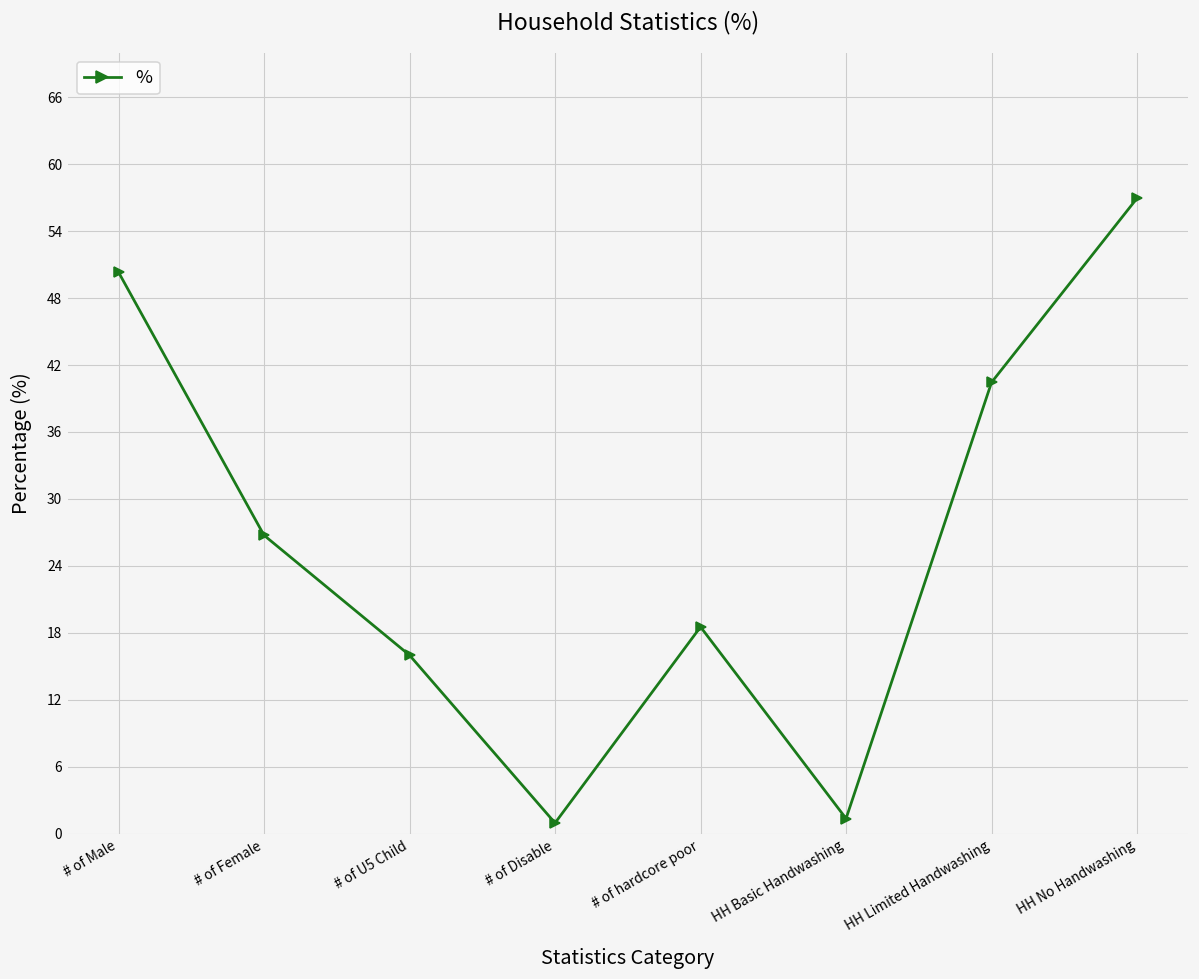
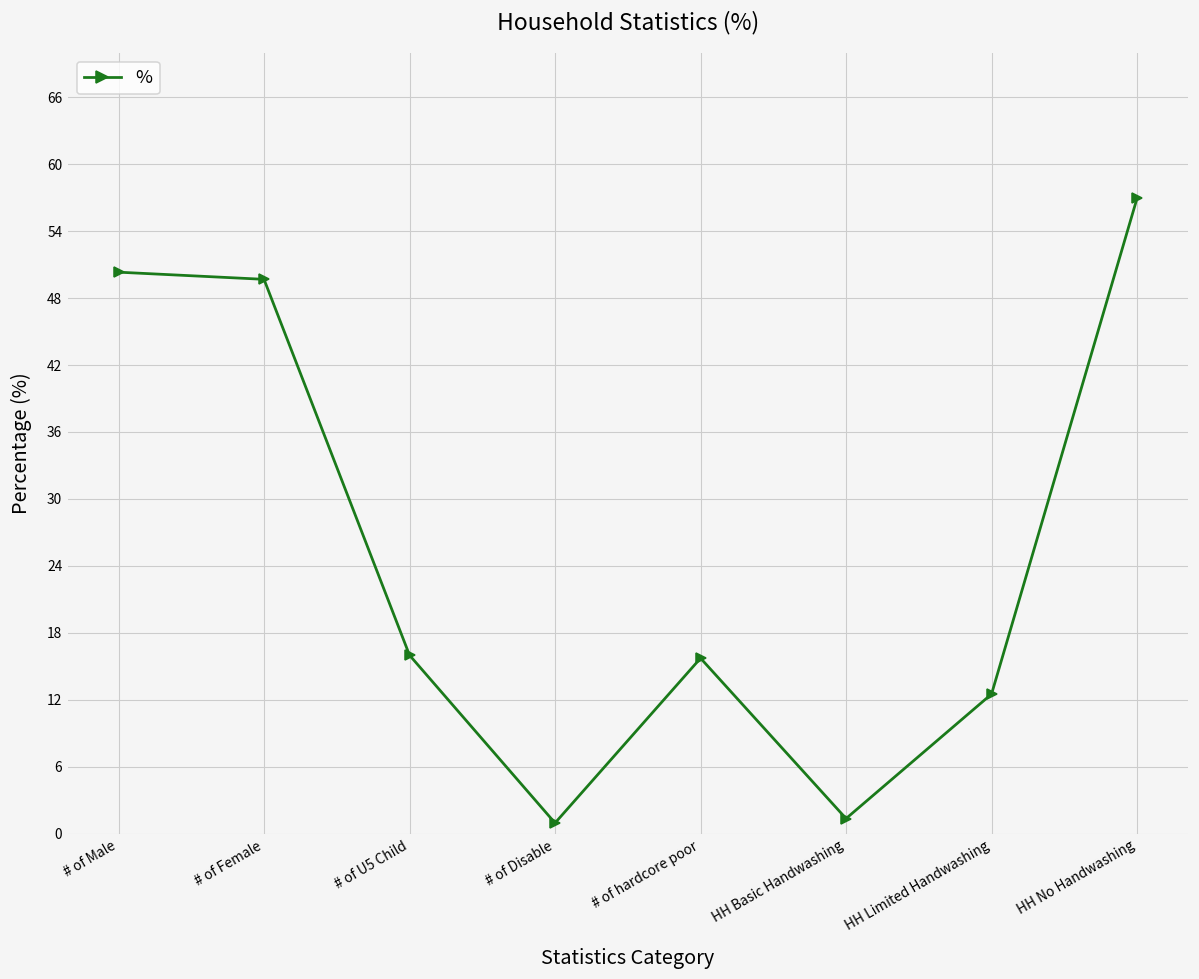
# of Female: 26.7 -> 49.7
# of hardcore poor: 18.5 -> 15.7
HH Limited Handwashing: 40.4 -> 12.5
